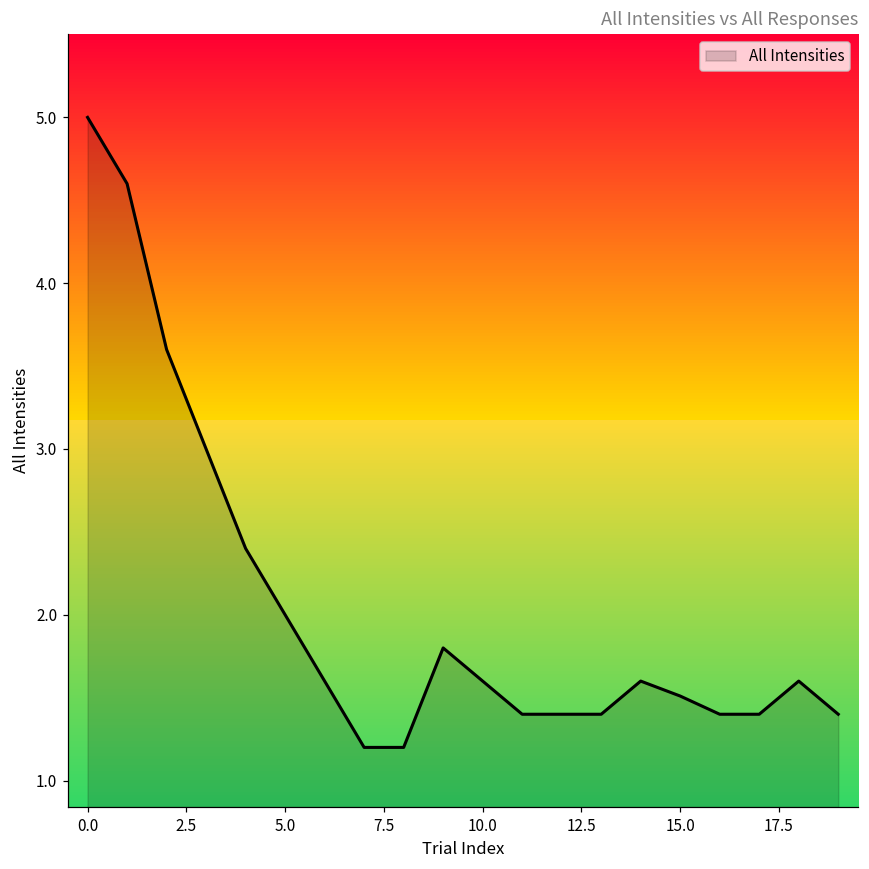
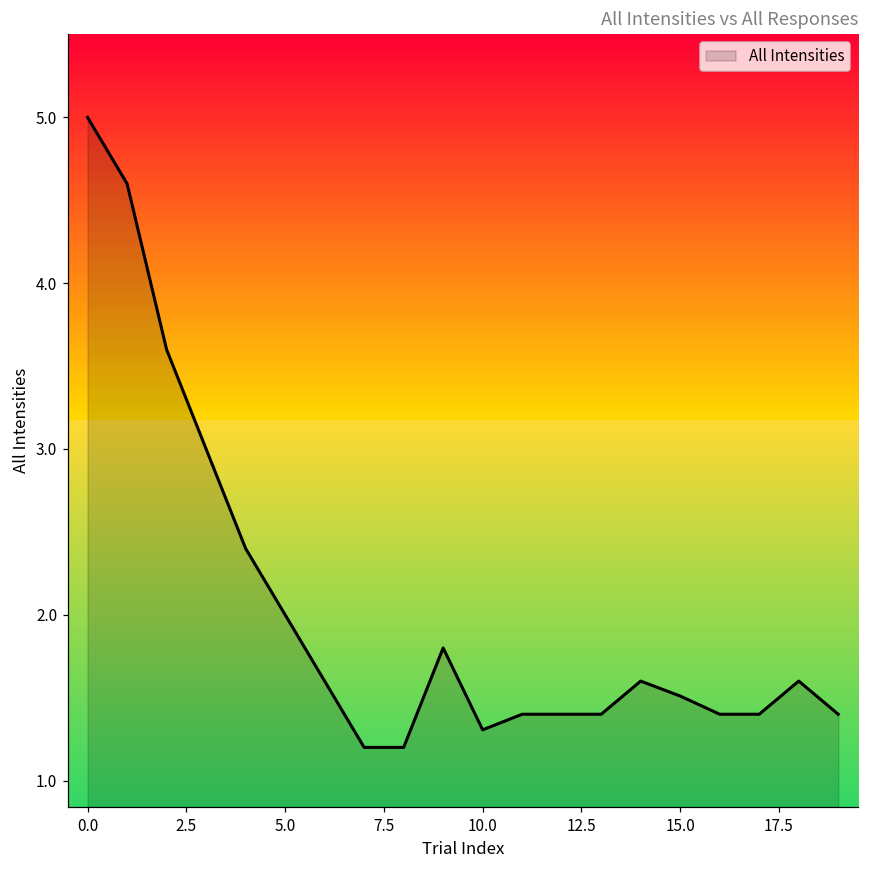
10.0: 1.60 -> 1.31
